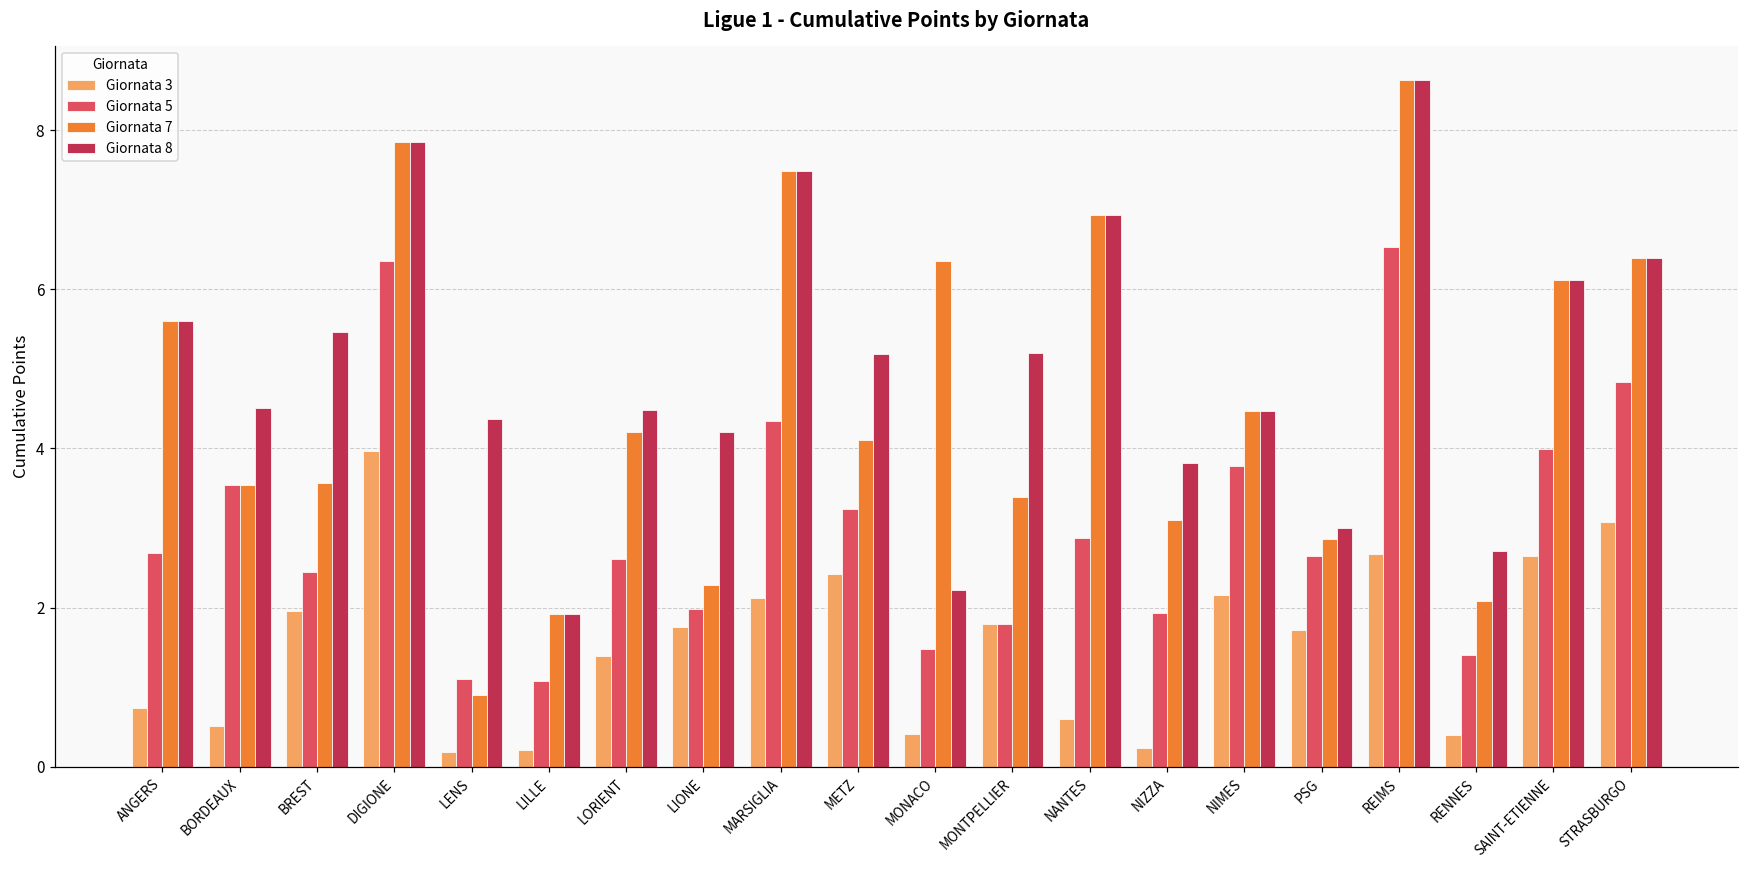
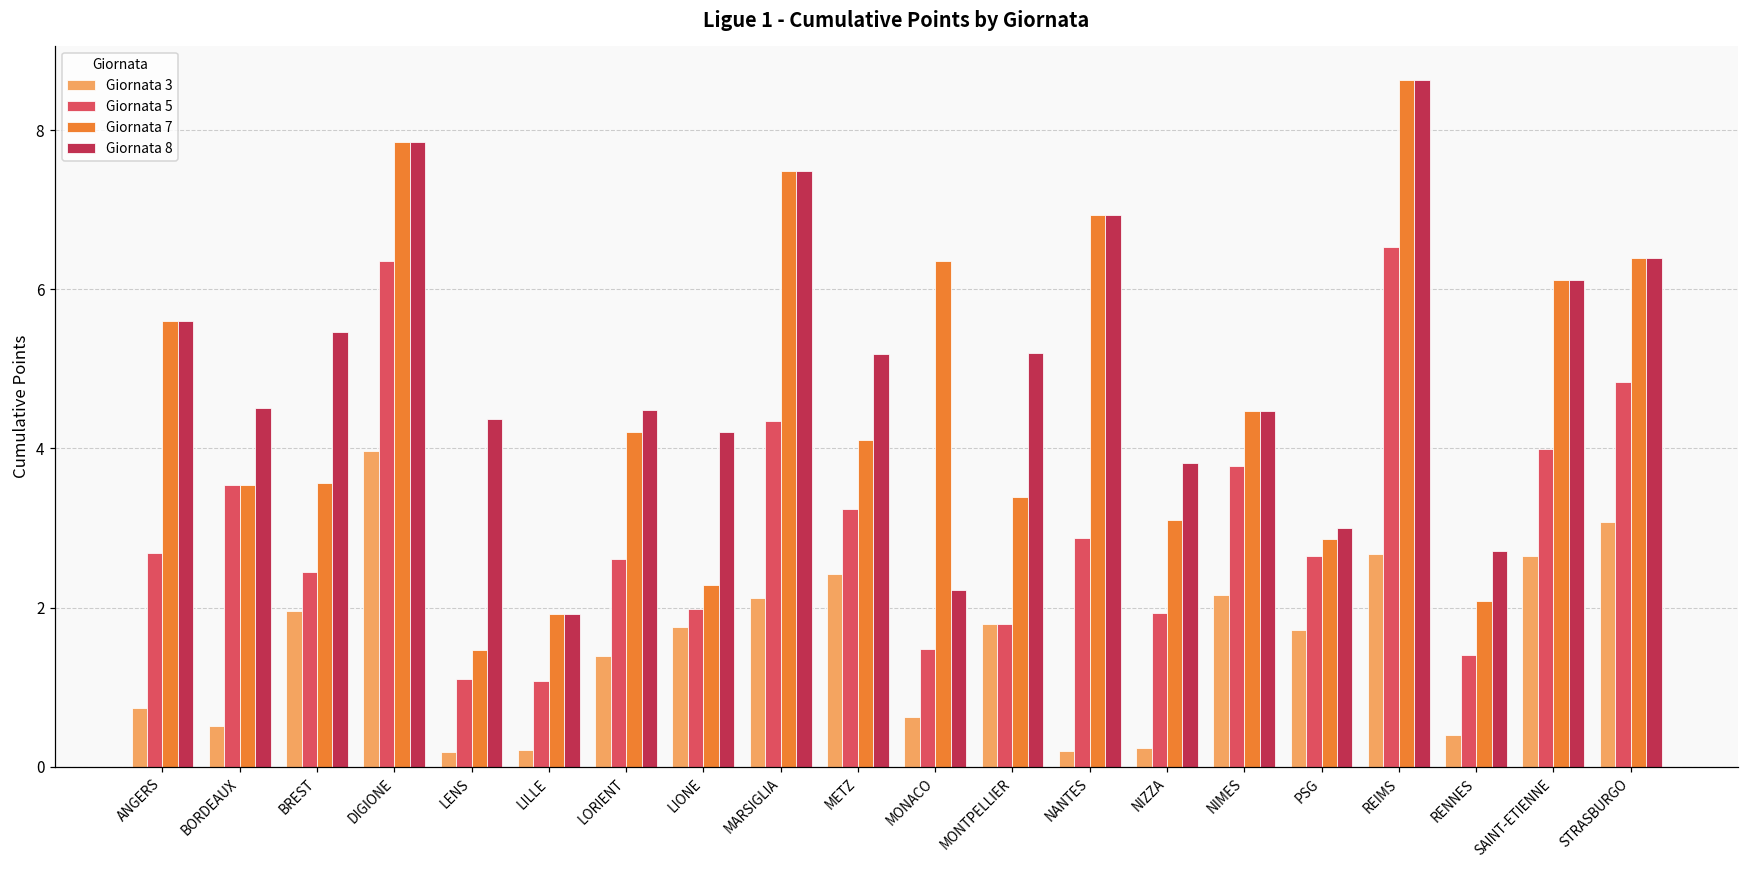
Giornata 7, LENS: 0.9 -> 1.5
Giornata 3, MONACO: 0.4 -> 0.6
Giornata 3, NANTES: 0.6 -> 0.2
